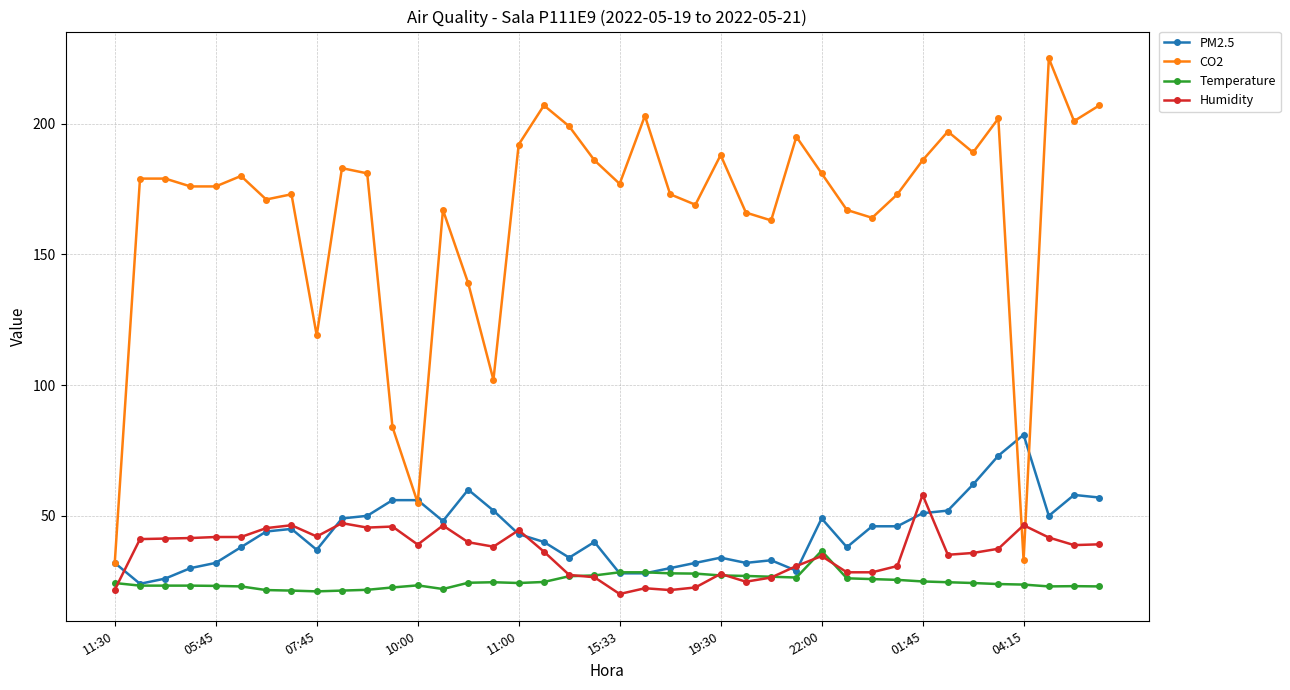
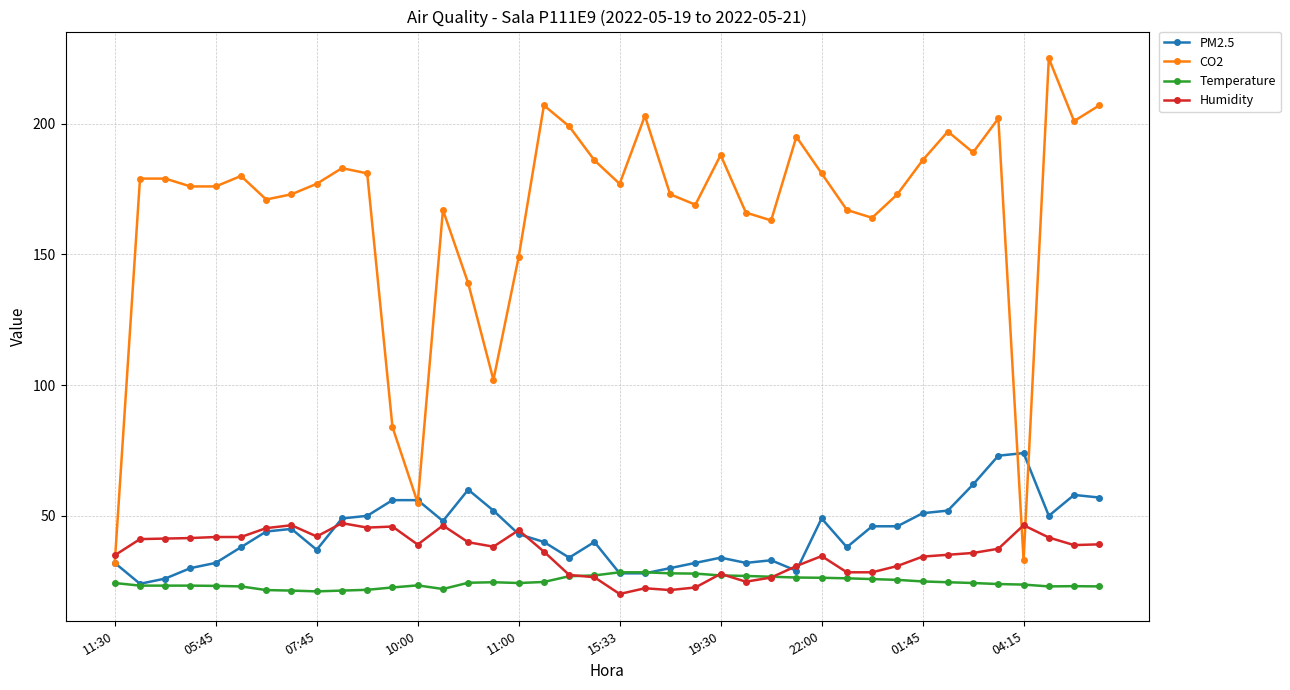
Humidity, 11:30: 22 -> 35
CO2, 07:45: 119 -> 177
CO2, 11:00: 192 -> 149
Temperature, 22:00: 37 -> 26
Humidity, 01:45: 58 -> 34
PM2.5, 04:15: 81 -> 74
